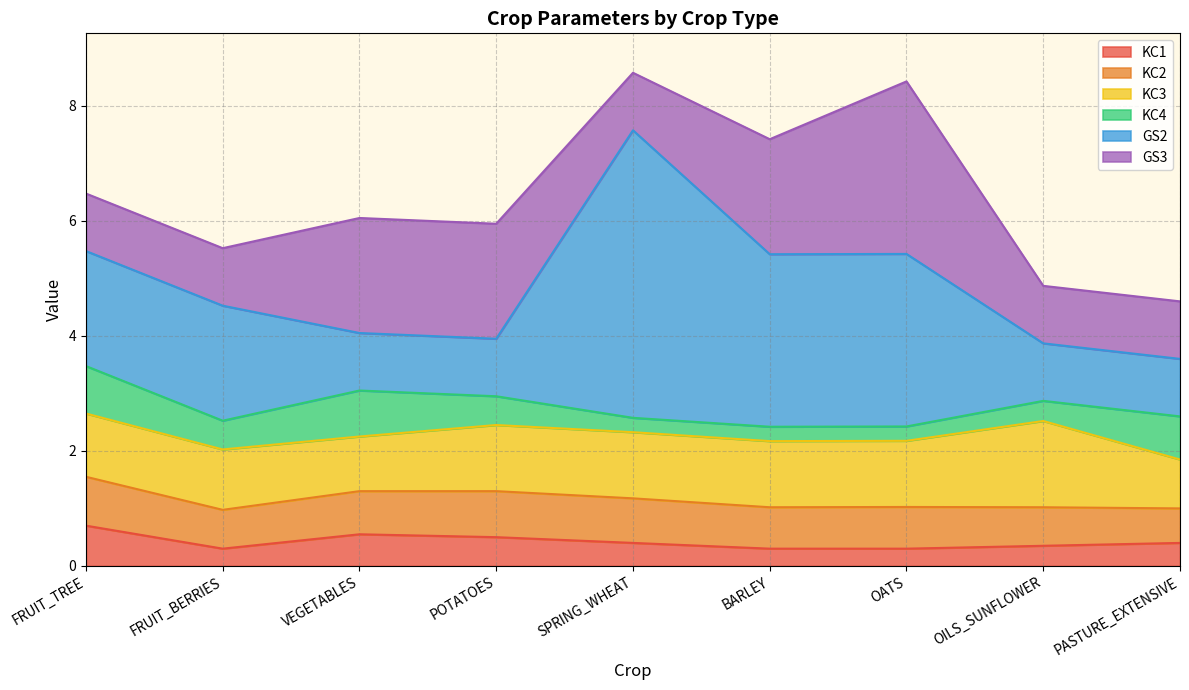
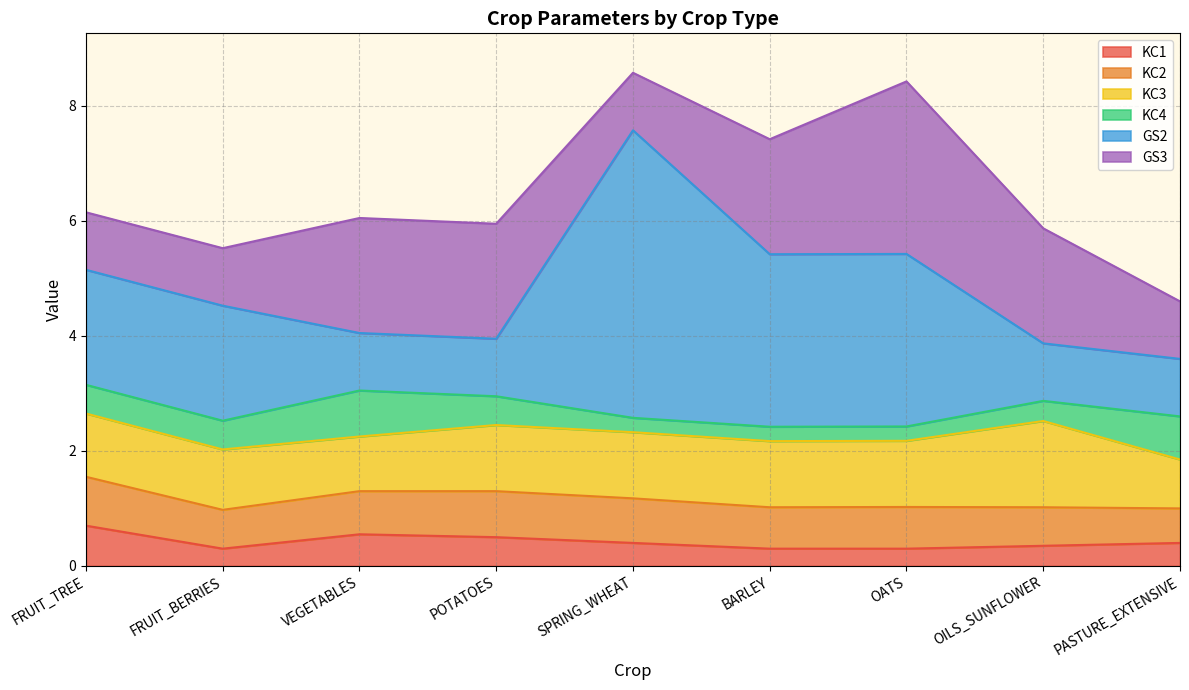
KC4, FRUIT_TREE: 0.8 -> 0.5
GS3, OILS_SUNFLOWER: 1 -> 2
